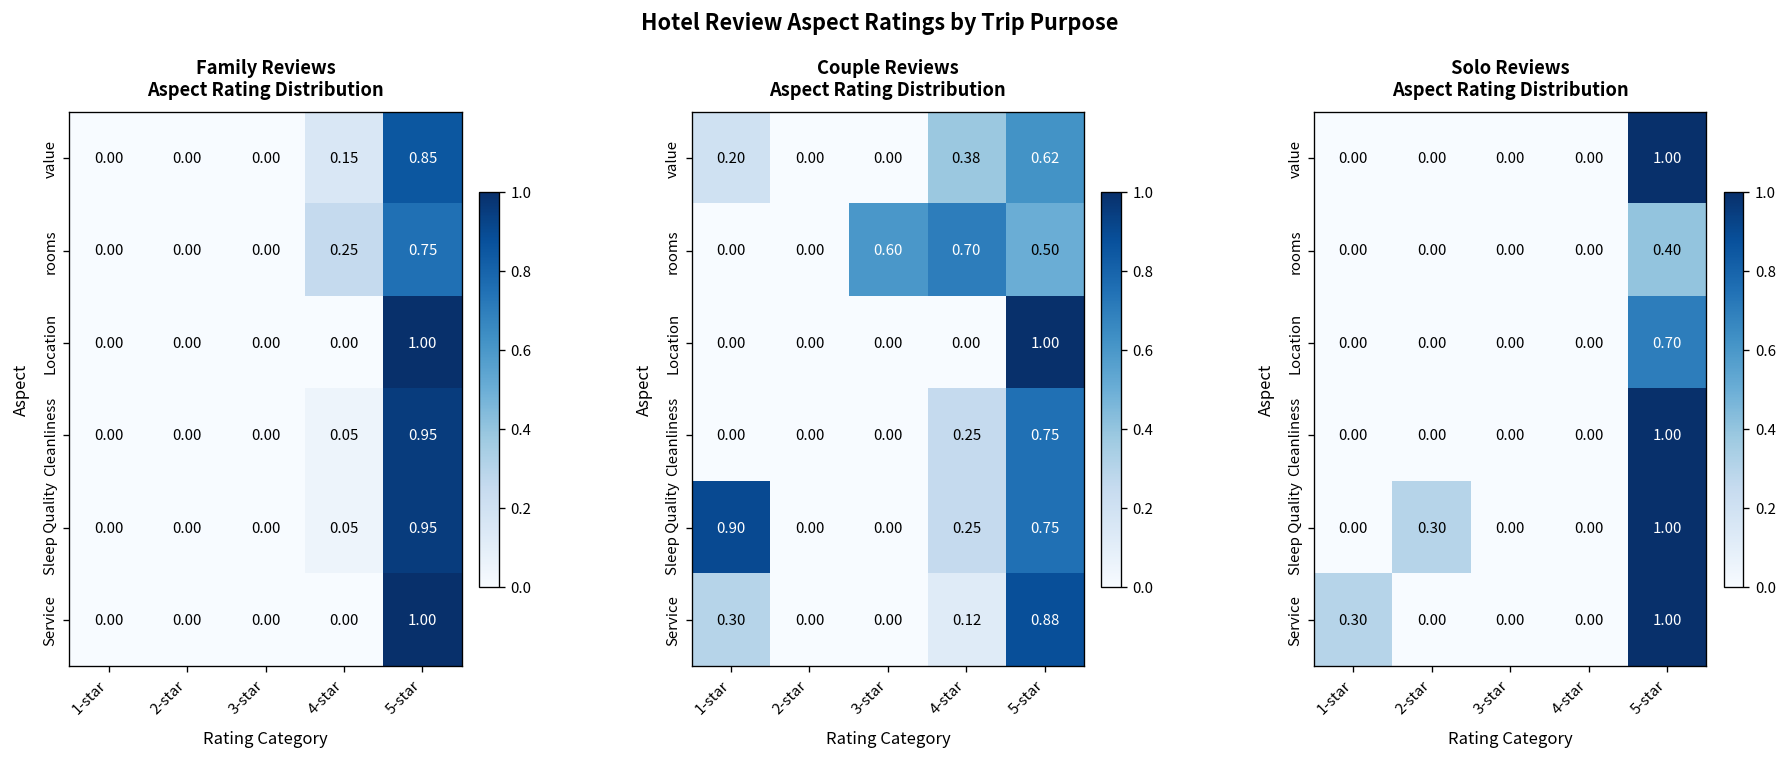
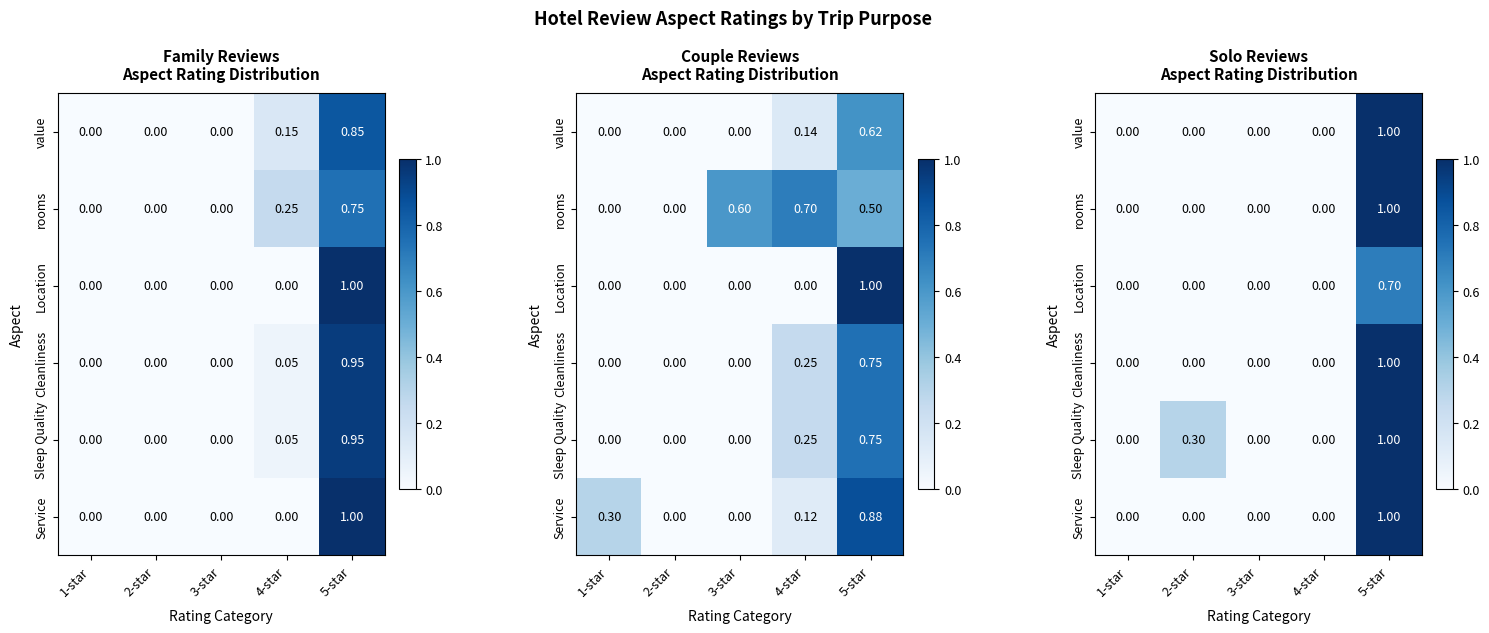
Couple Reviews Aspect Rating Distribution, value, 1-star: 0.20 -> 0.00
Couple Reviews Aspect Rating Distribution, value, 4-star: 0.38 -> 0.14
Couple Reviews Aspect Rating Distribution, Sleep Quality, 1-star: 0.90 -> 0.00
Solo Reviews Aspect Rating Distribution, rooms, 5-star: 0.40 -> 1.00
Solo Reviews Aspect Rating Distribution, Service, 1-star: 0.30 -> 0.00
